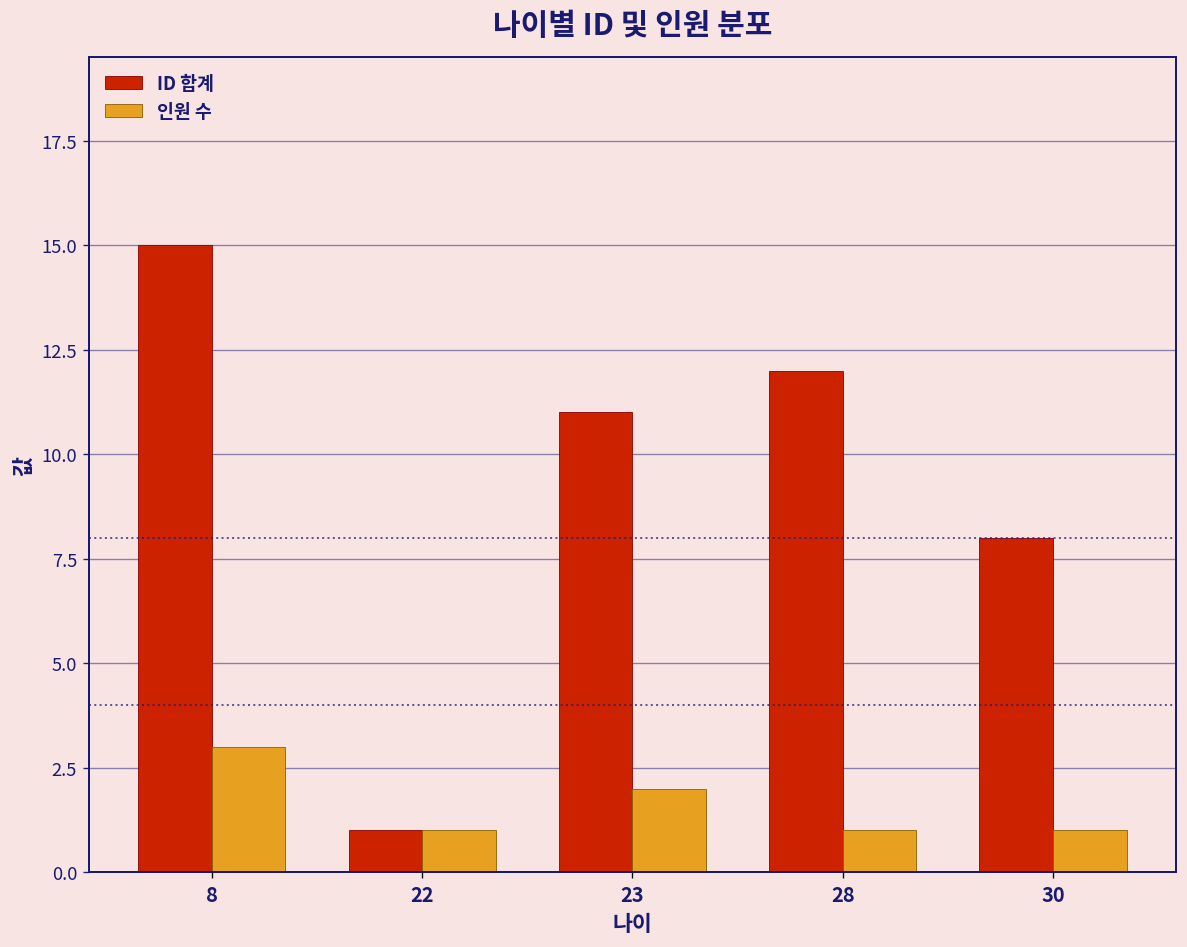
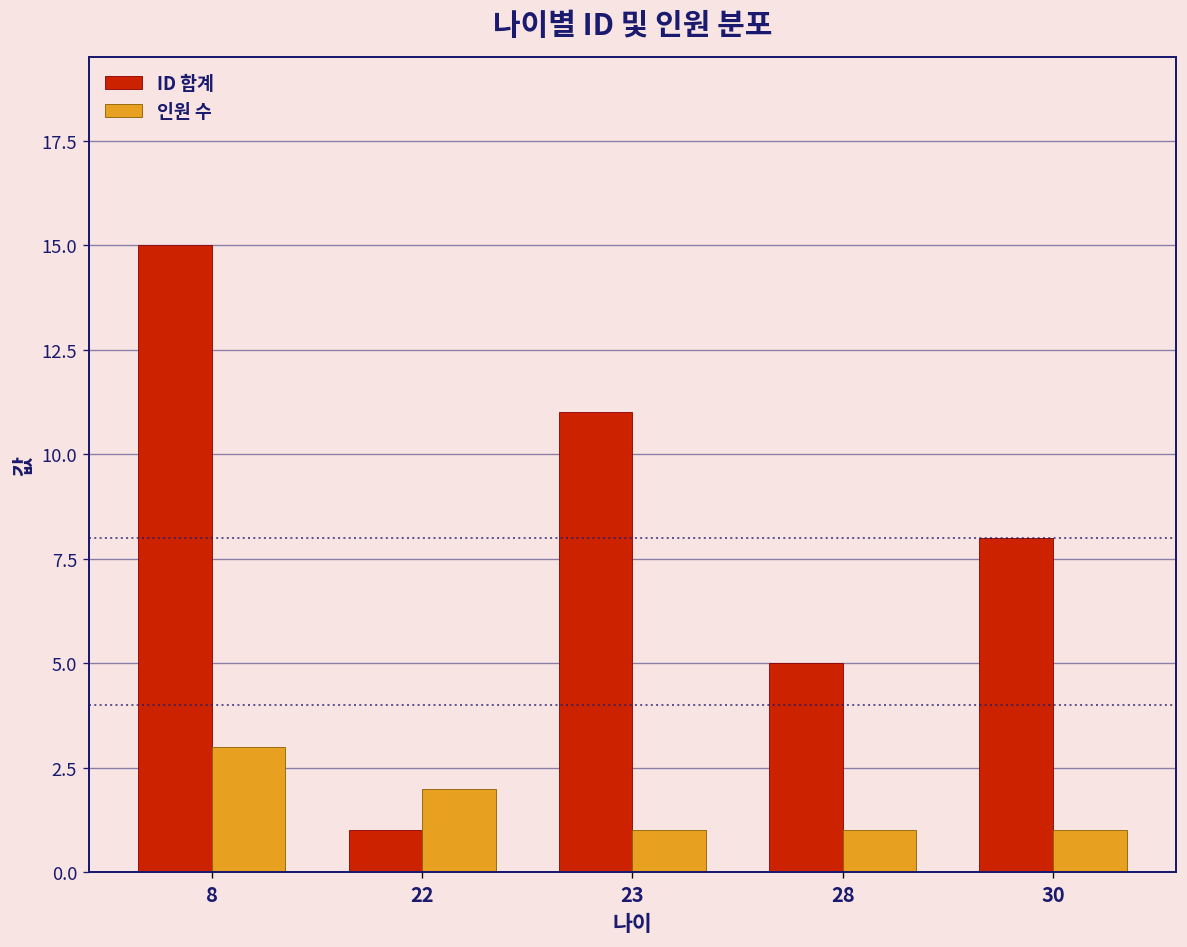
인원 수, 22: 1 -> 2
인원 수, 23: 2 -> 1
ID 합계, 28: 12 -> 5
